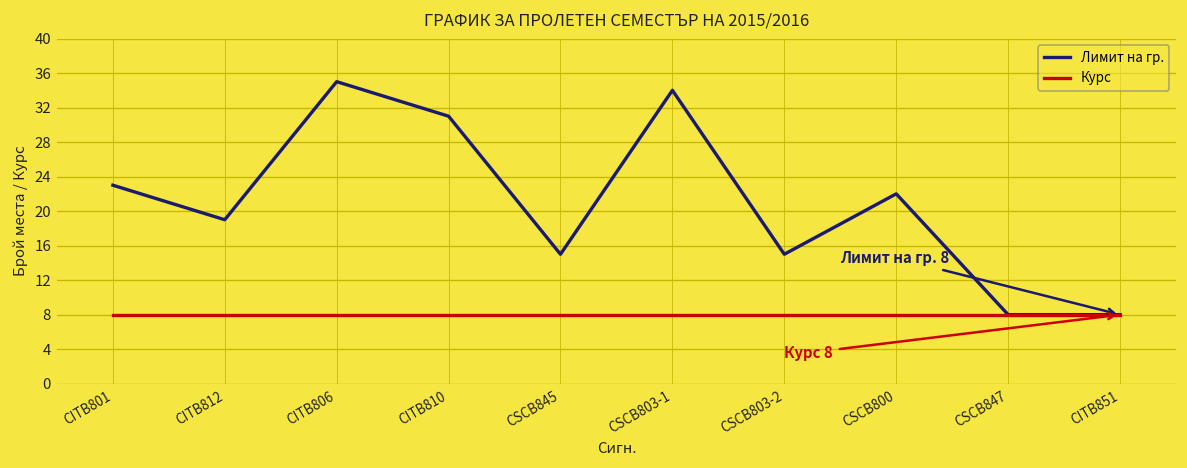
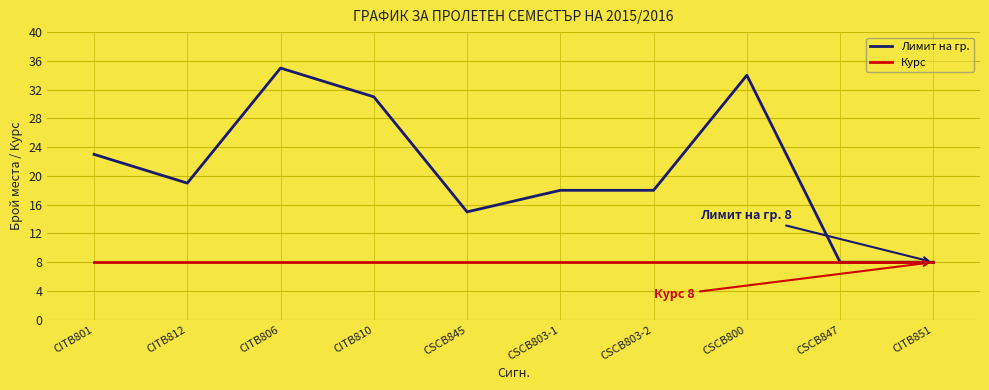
Лимит на гр., CSCB803-1: 34 -> 18
Лимит на гр., CSCB803-2: 15 -> 18
Лимит на гр., CSCB800: 22 -> 34
